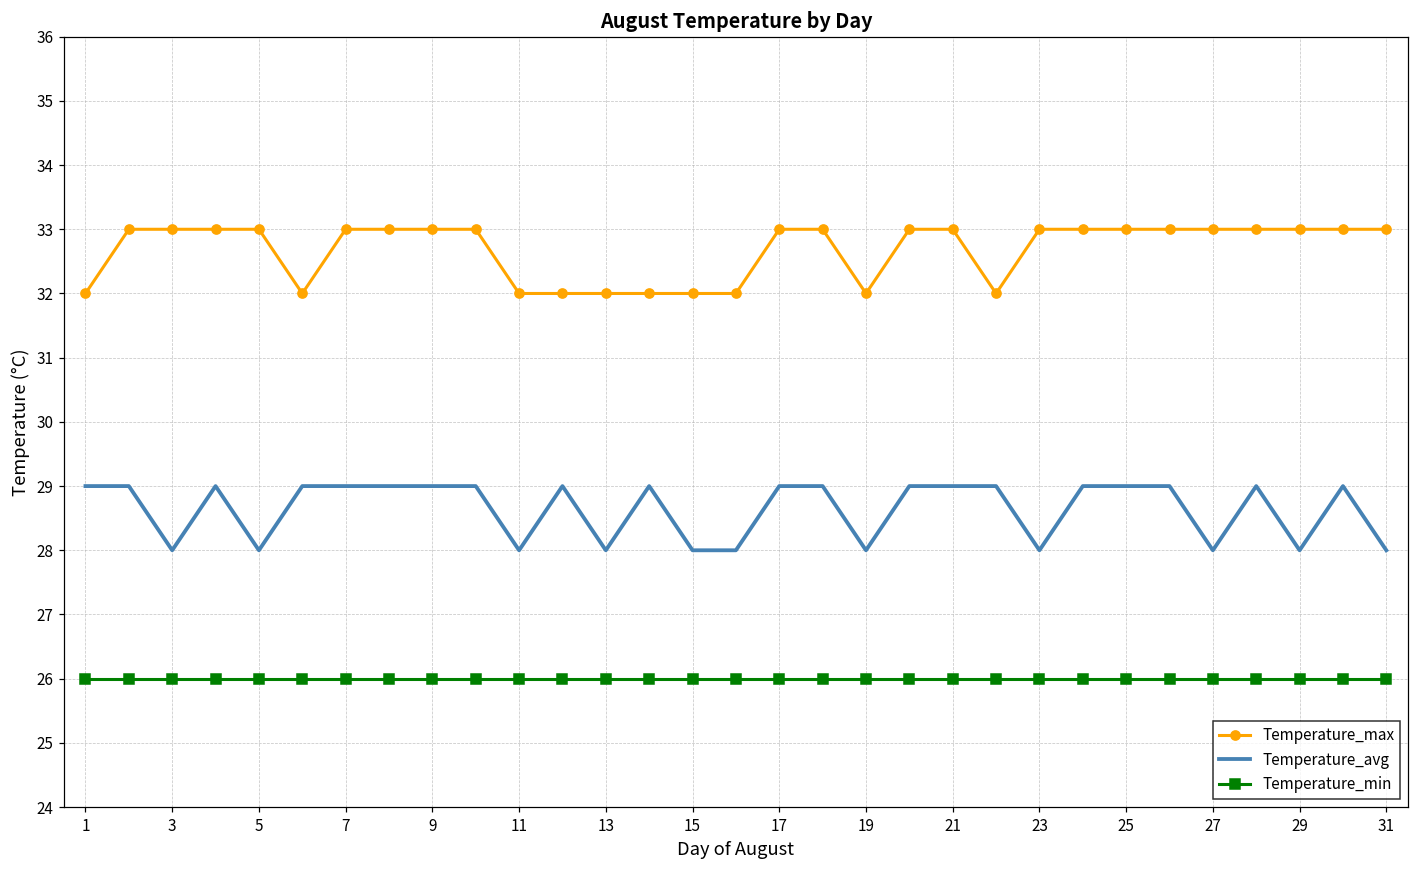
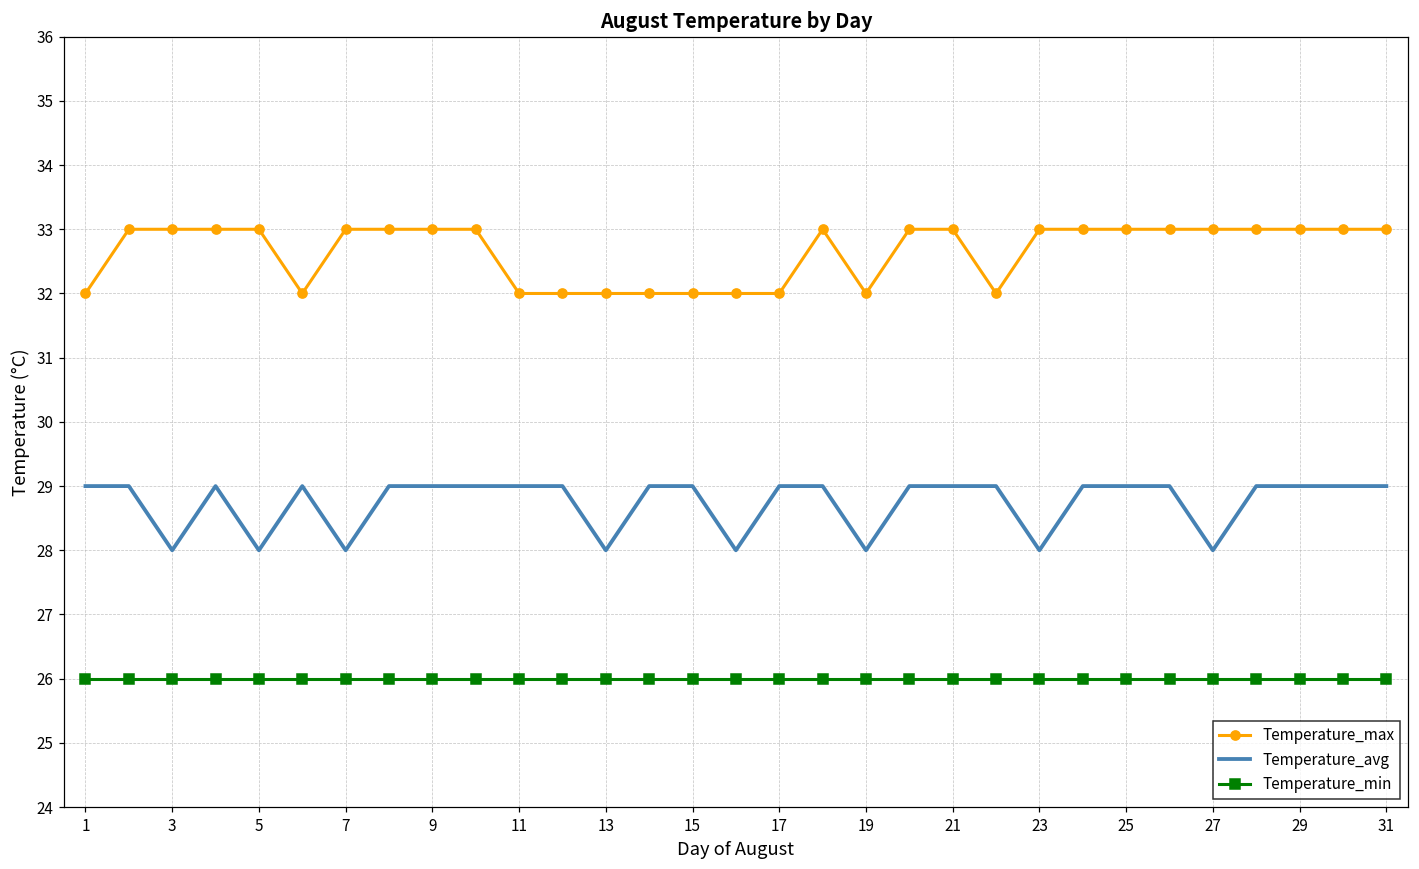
Temperature_avg, 7: 29 -> 28
Temperature_avg, 11: 28 -> 29
Temperature_avg, 15: 28 -> 29
Temperature_max, 17: 33 -> 32
Temperature_avg, 29: 28 -> 29
Temperature_avg, 31: 28 -> 29
